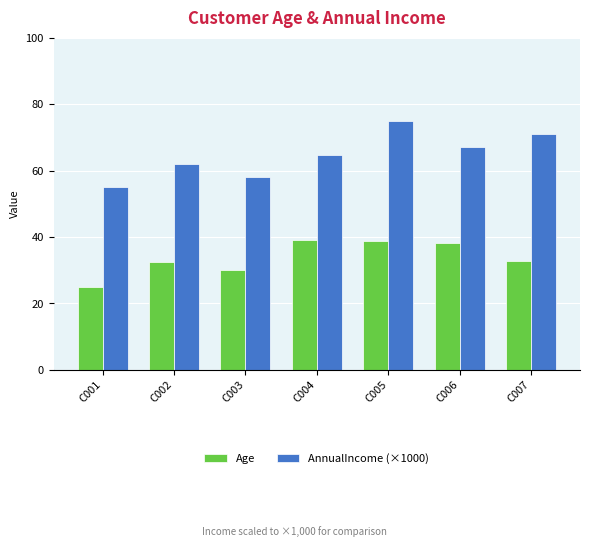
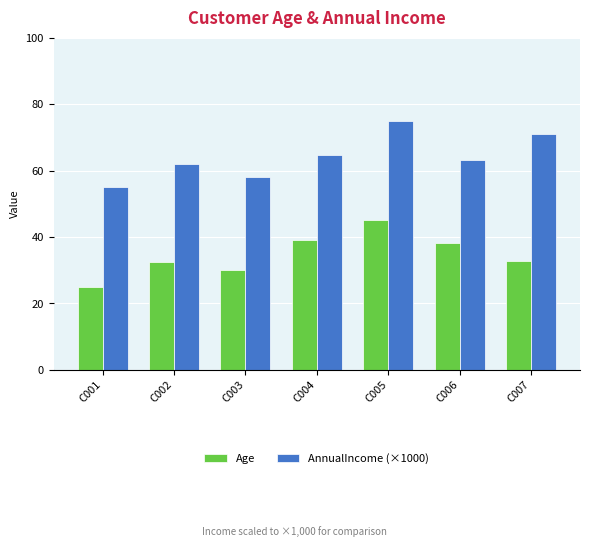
Age, C005: 39 -> 45
AnnualIncome (×1000), C006: 67 -> 63
